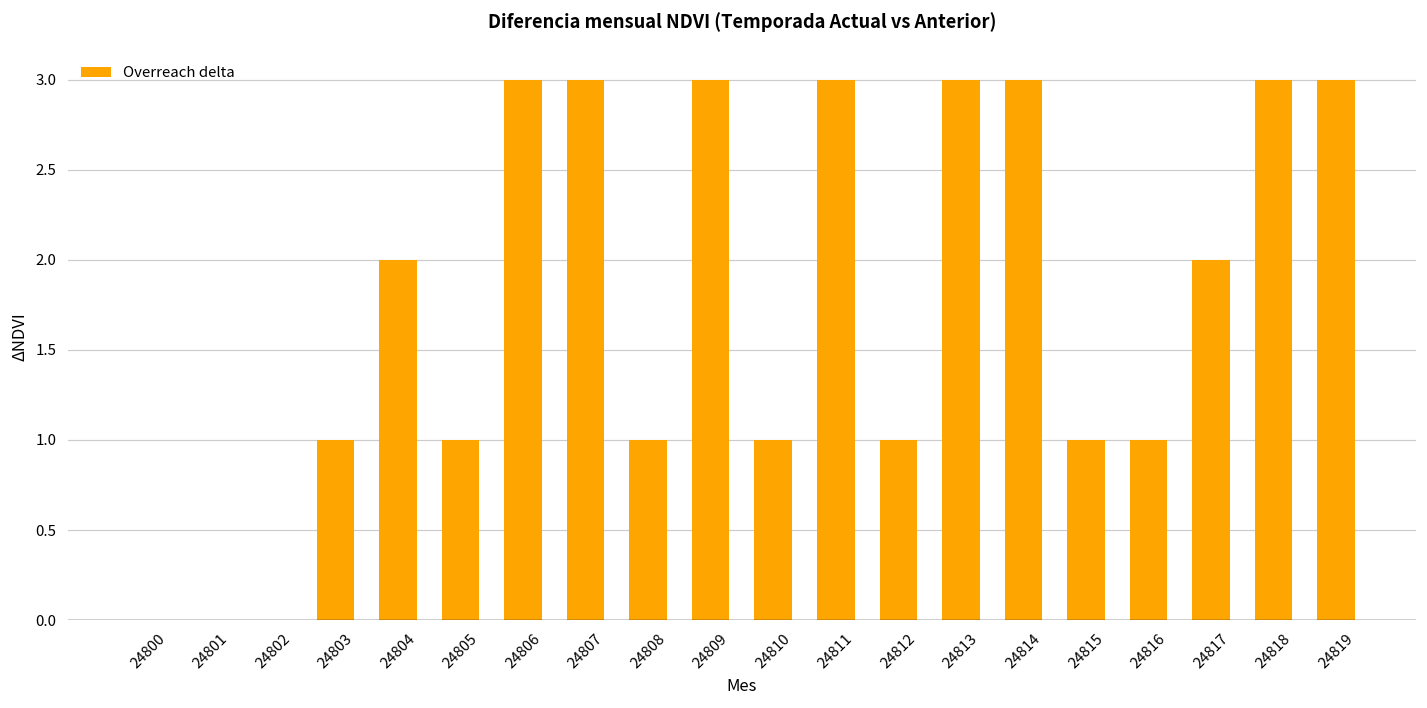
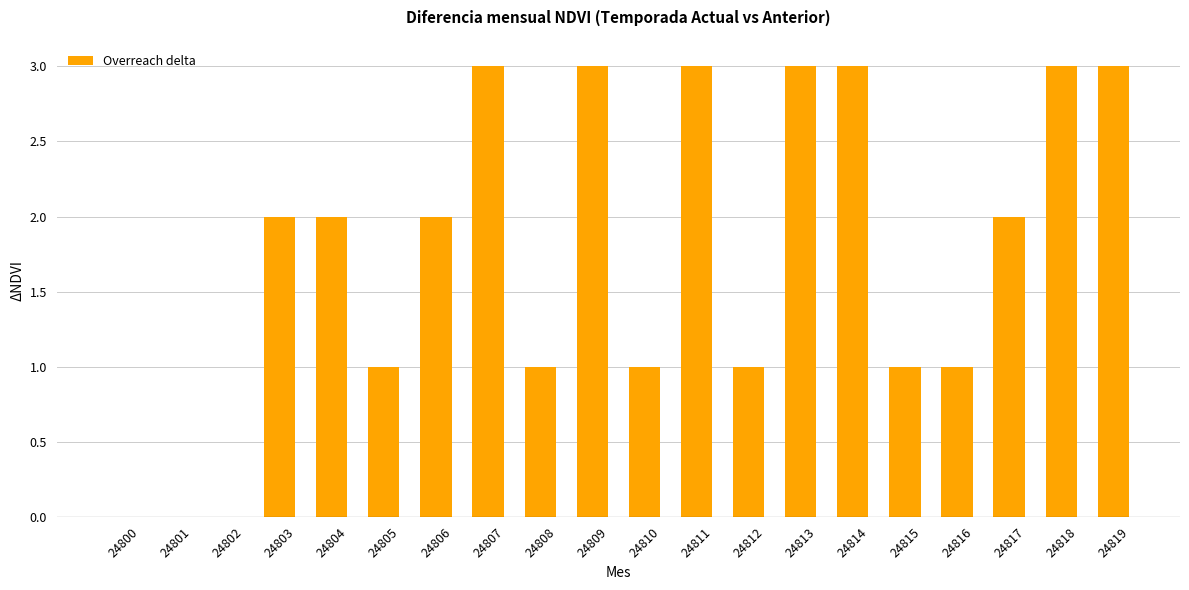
24803: 1.00 -> 2.00
24806: 3.00 -> 2.00
